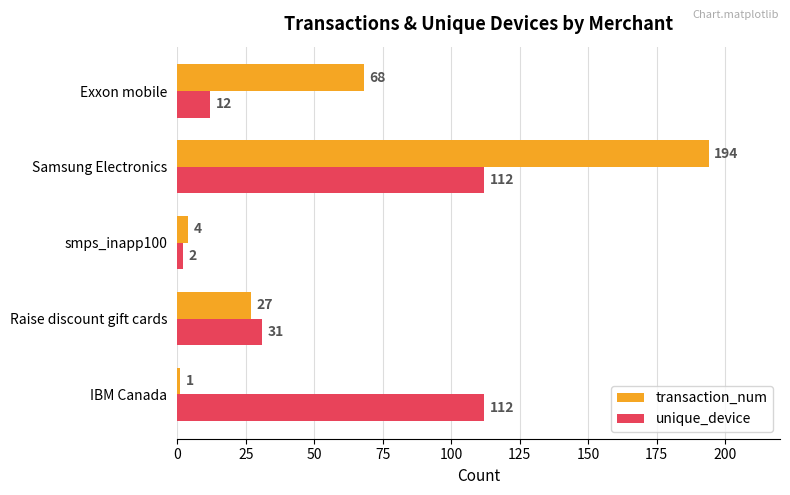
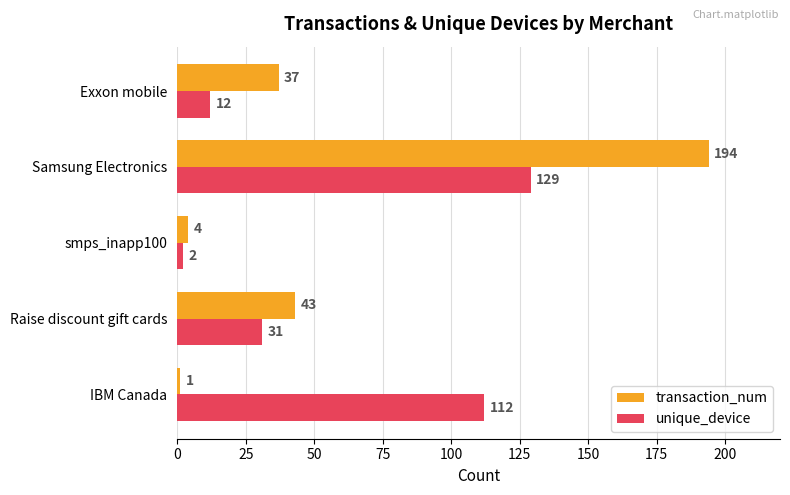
transaction_num, Exxon mobile: 68 -> 37
unique_device, Samsung Electronics: 112 -> 129
transaction_num, Raise discount gift cards: 27 -> 43
